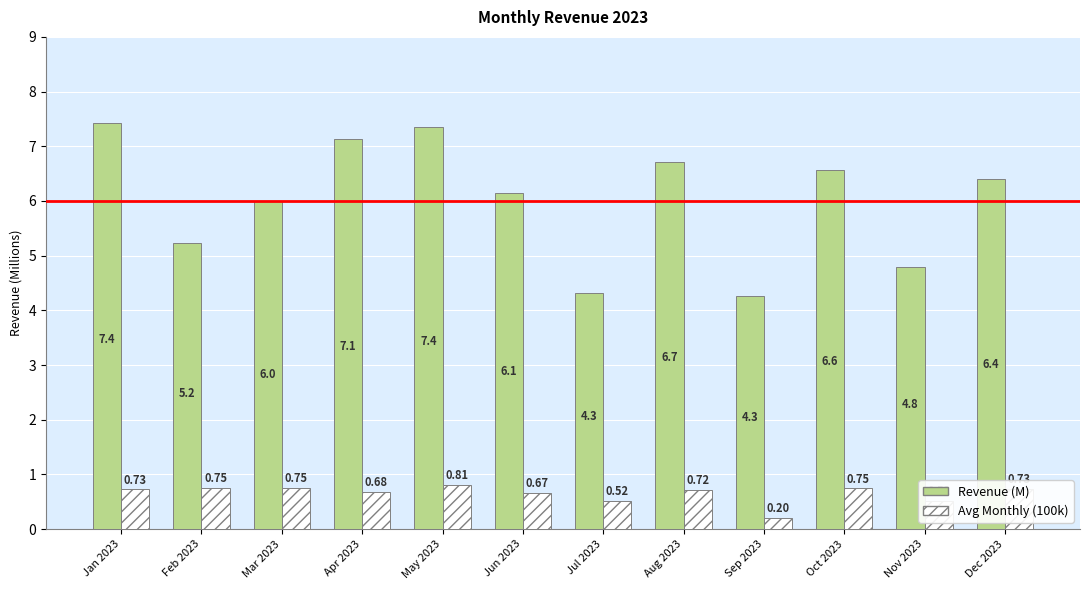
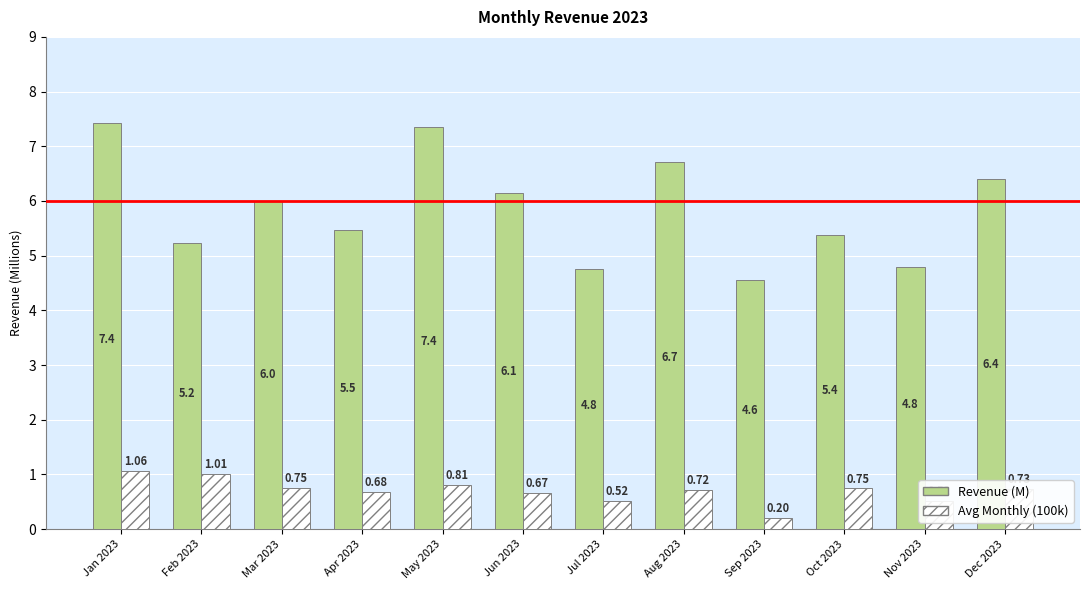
Avg Monthly (100k), Jan 2023: 0.73 -> 1.06
Avg Monthly (100k), Feb 2023: 0.75 -> 1.01
Revenue (M), Apr 2023: 7.1 -> 5.5
Revenue (M), Jul 2023: 4.3 -> 4.8
Revenue (M), Sep 2023: 4.3 -> 4.6
Revenue (M), Oct 2023: 6.6 -> 5.4
